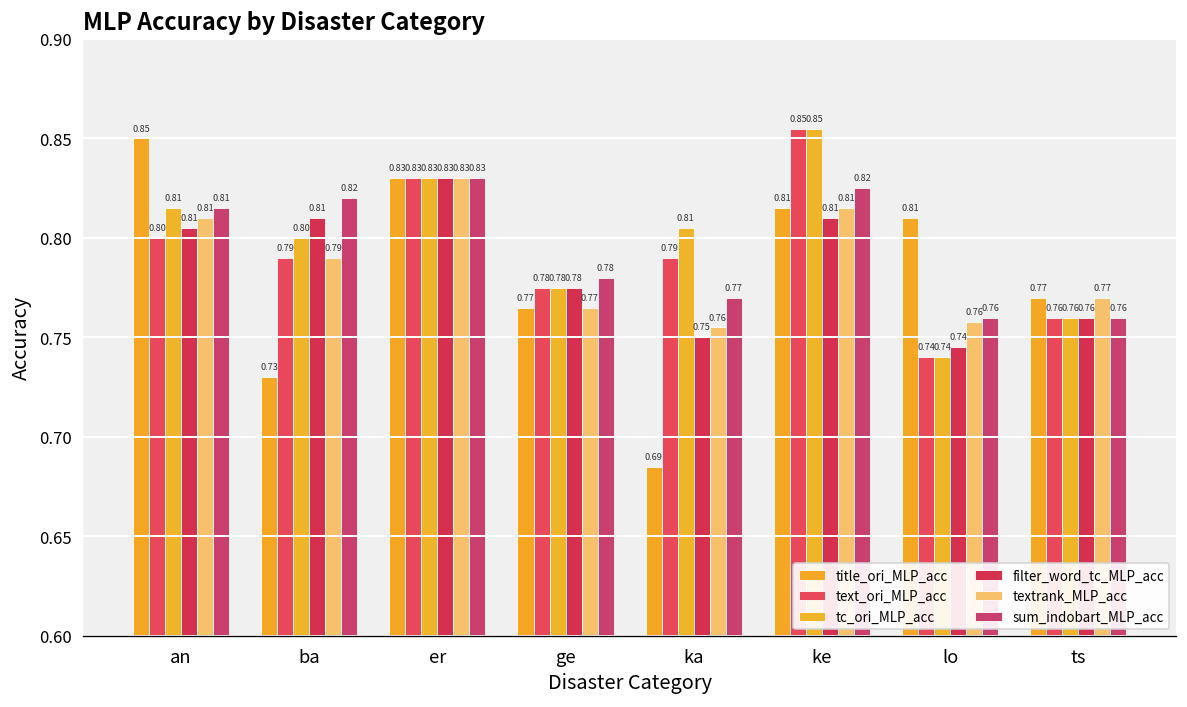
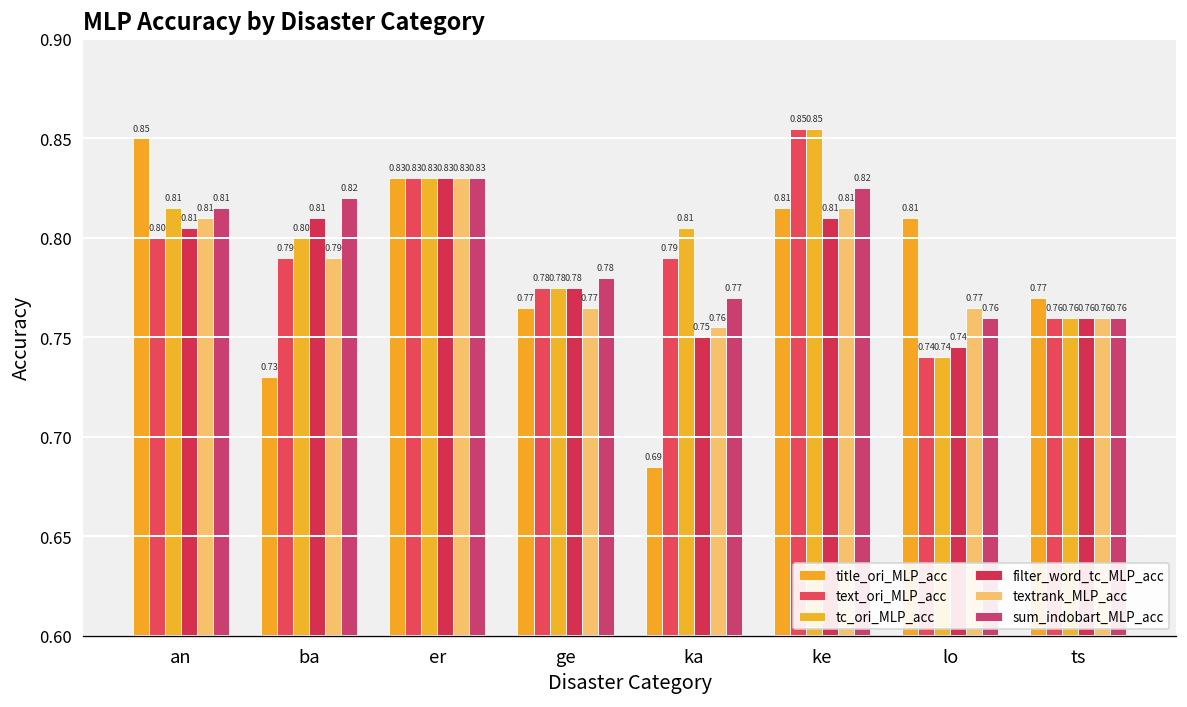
textrank_MLP_acc, lo: 0.76 -> 0.77
textrank_MLP_acc, ts: 0.77 -> 0.76
